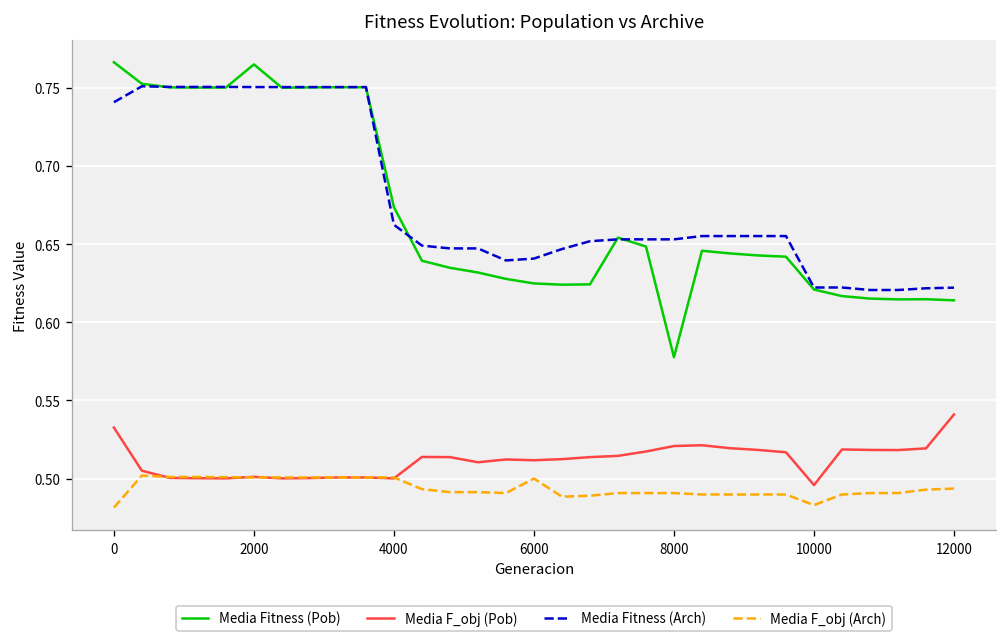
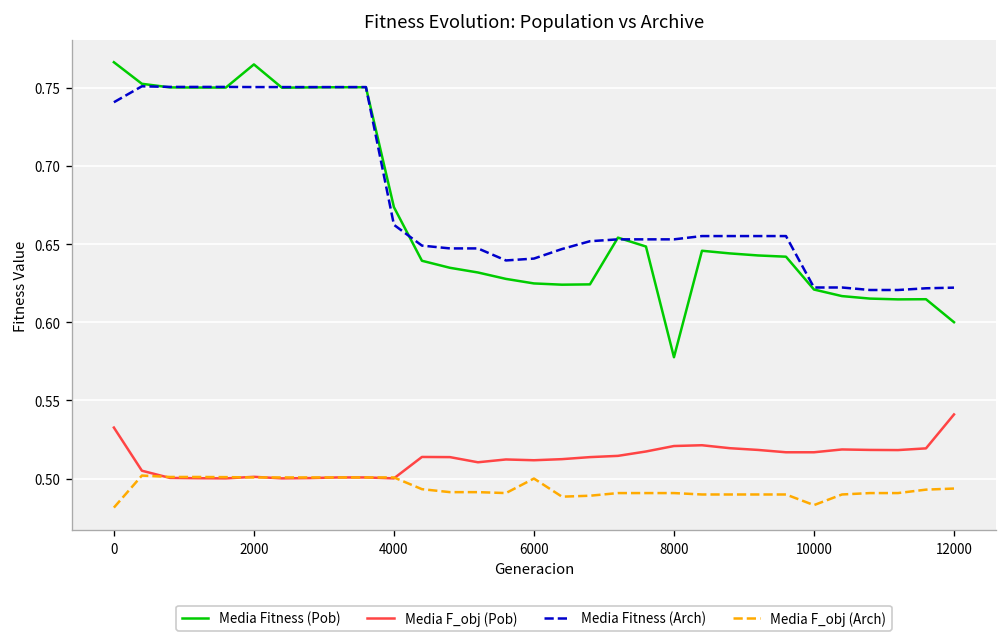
Media F_obj (Pob), 10000: 0.496 -> 0.517
Media Fitness (Pob), 12000: 0.614 -> 0.600
